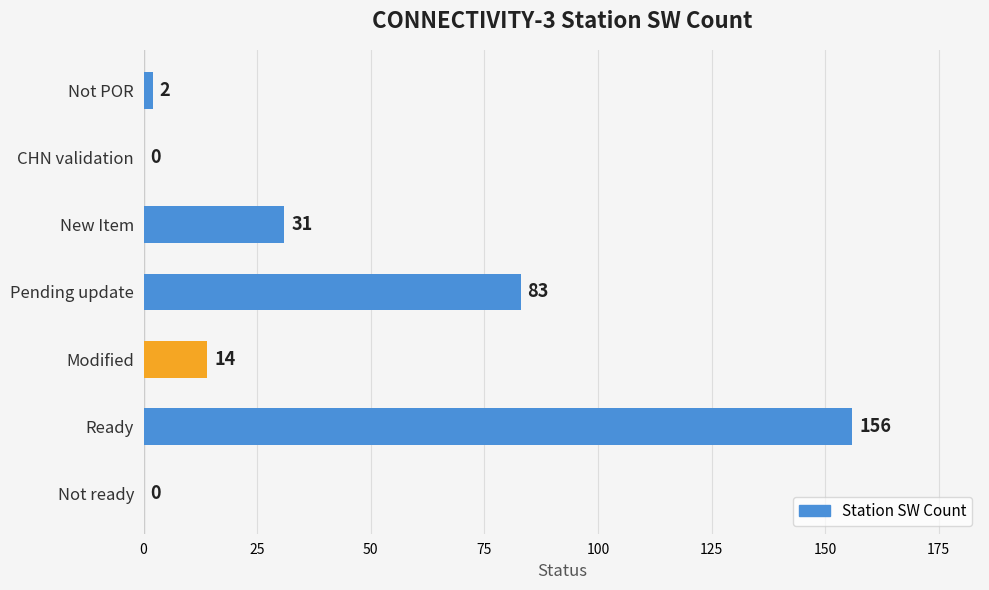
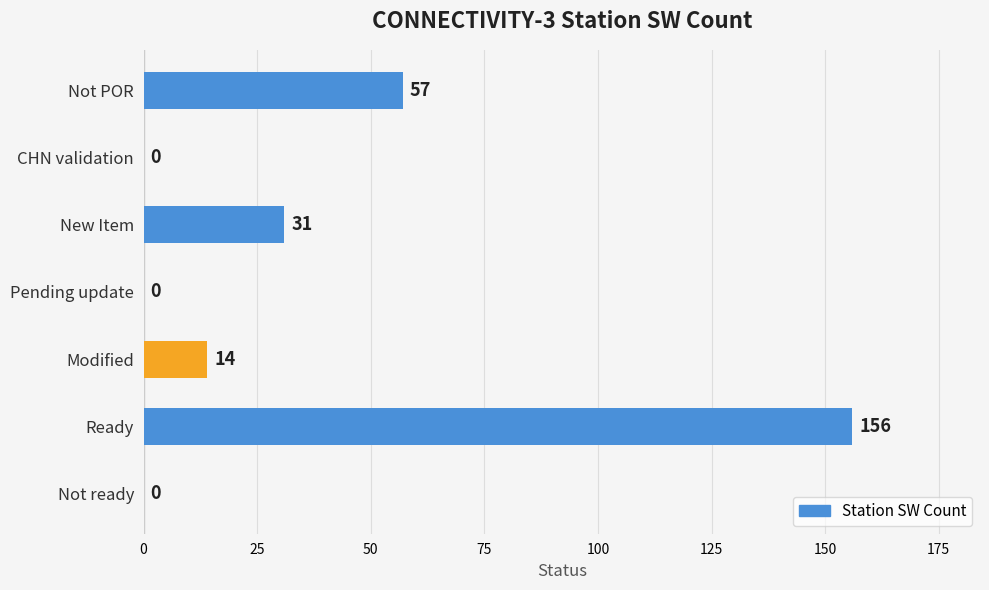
Not POR: 2 -> 57
Pending update: 83 -> 0
